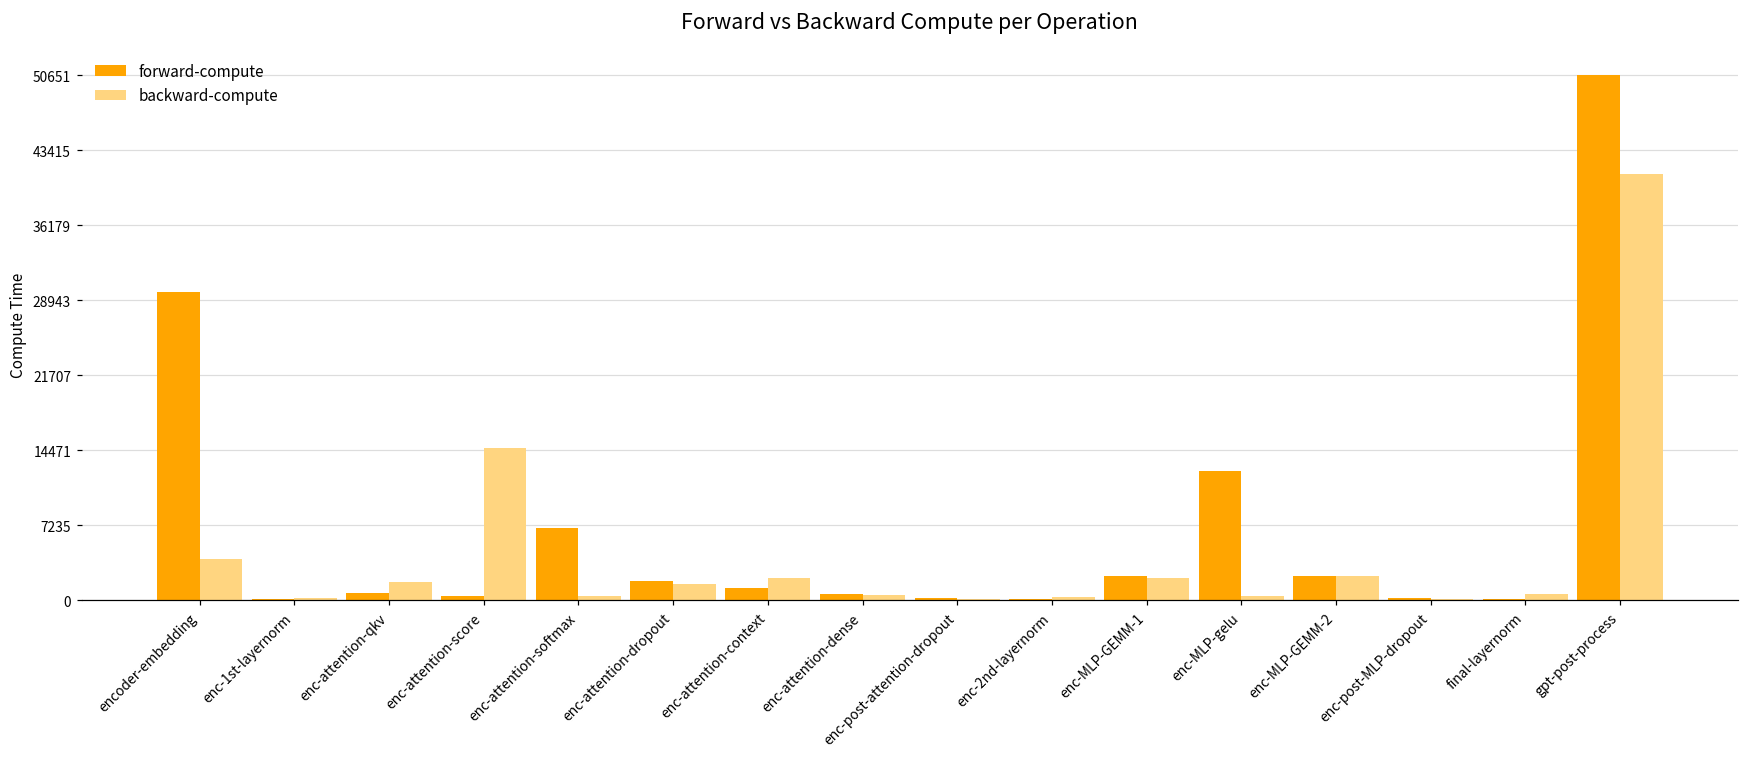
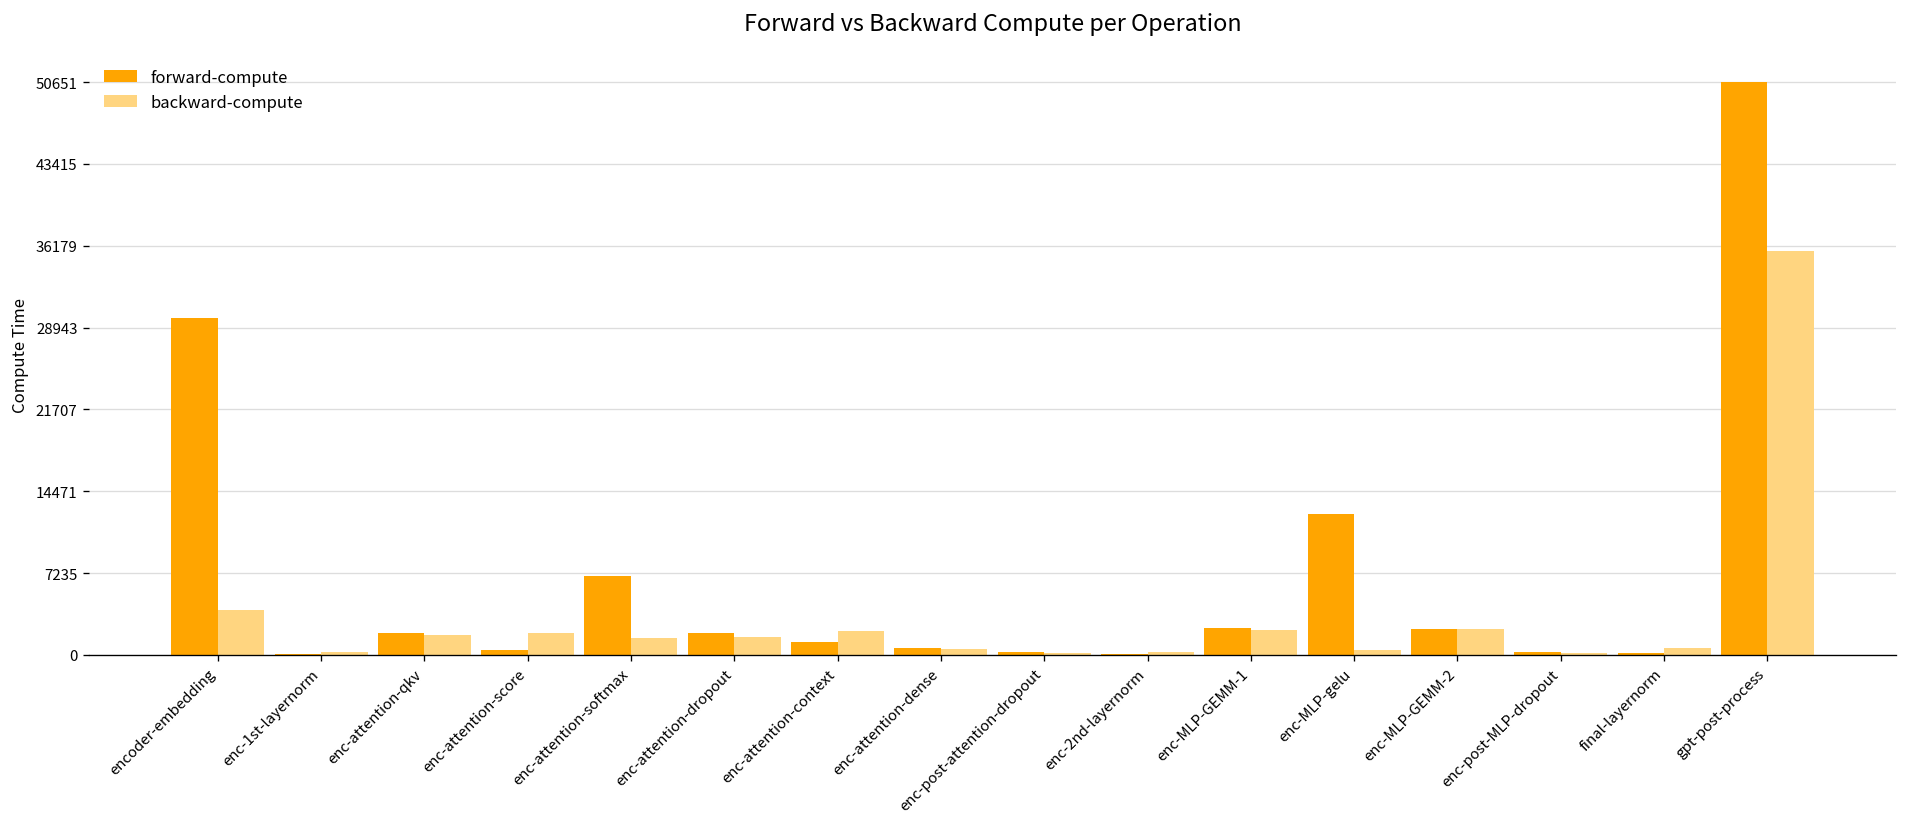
forward-compute, enc-attention-qkv: 1000 -> 2000
backward-compute, enc-attention-score: 15000 -> 2000
backward-compute, enc-attention-softmax: 0 -> 1000
backward-compute, gpt-post-process: 41000 -> 36000
